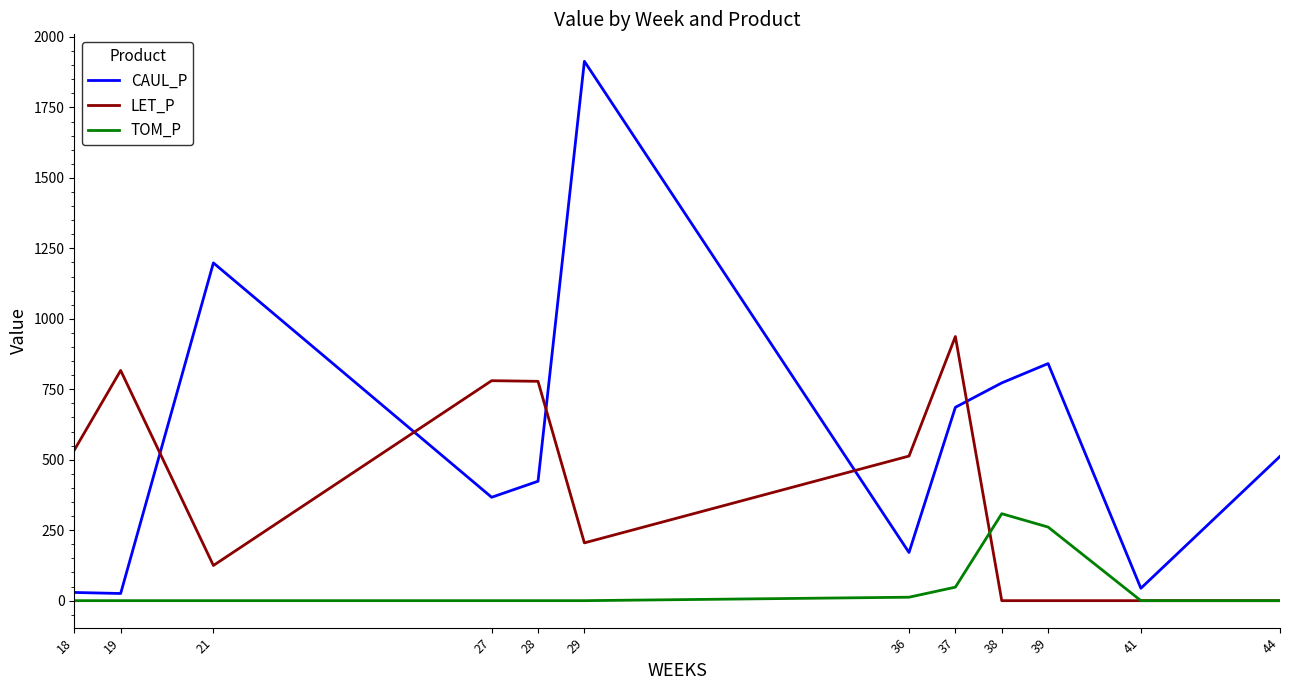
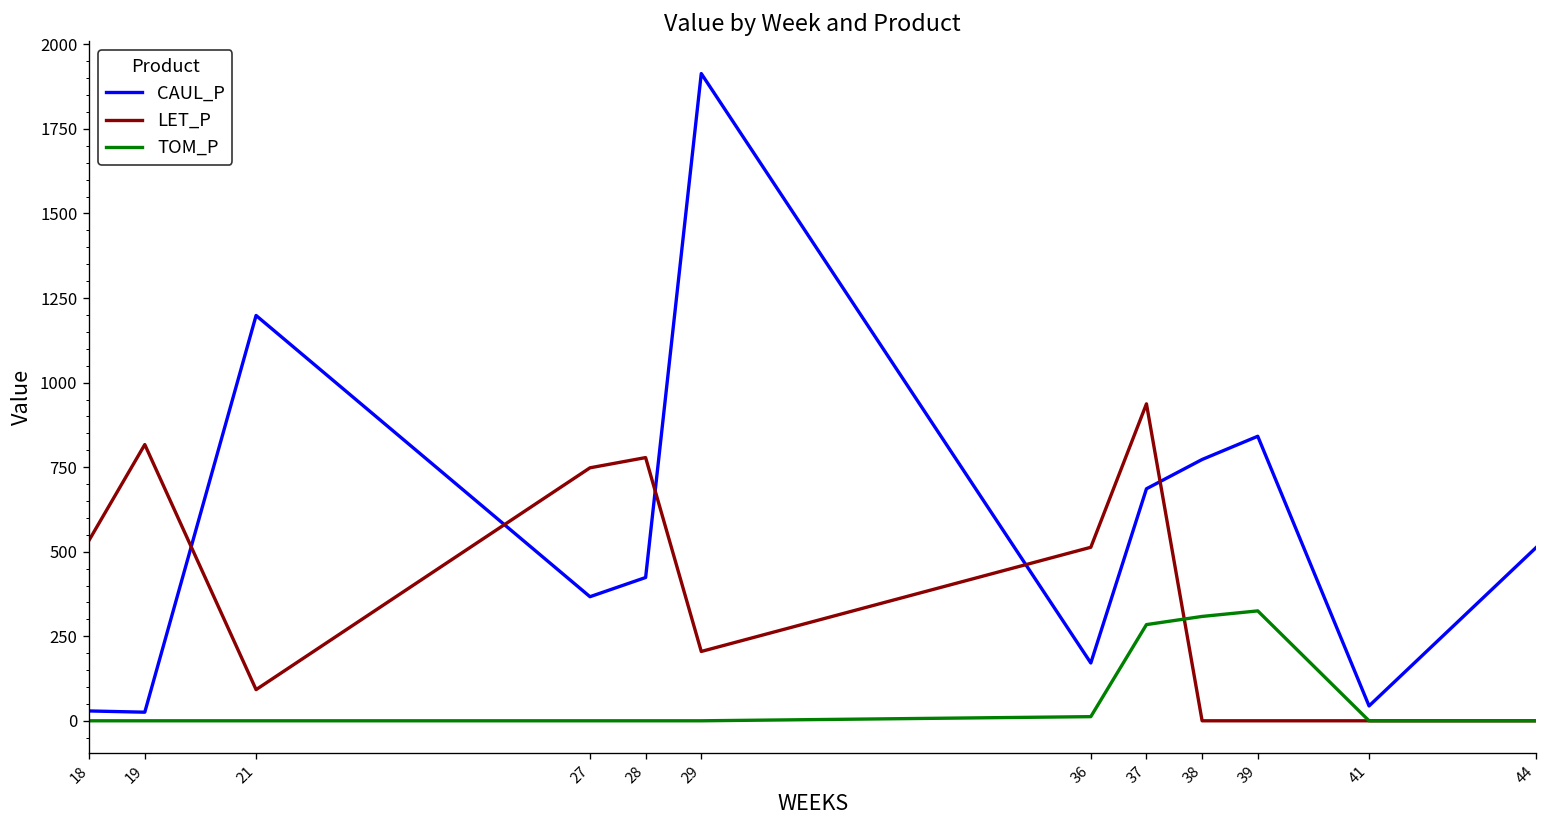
LET_P, 21: 120 -> 90
LET_P, 27: 780 -> 750
TOM_P, 37: 50 -> 280
TOM_P, 39: 260 -> 320
